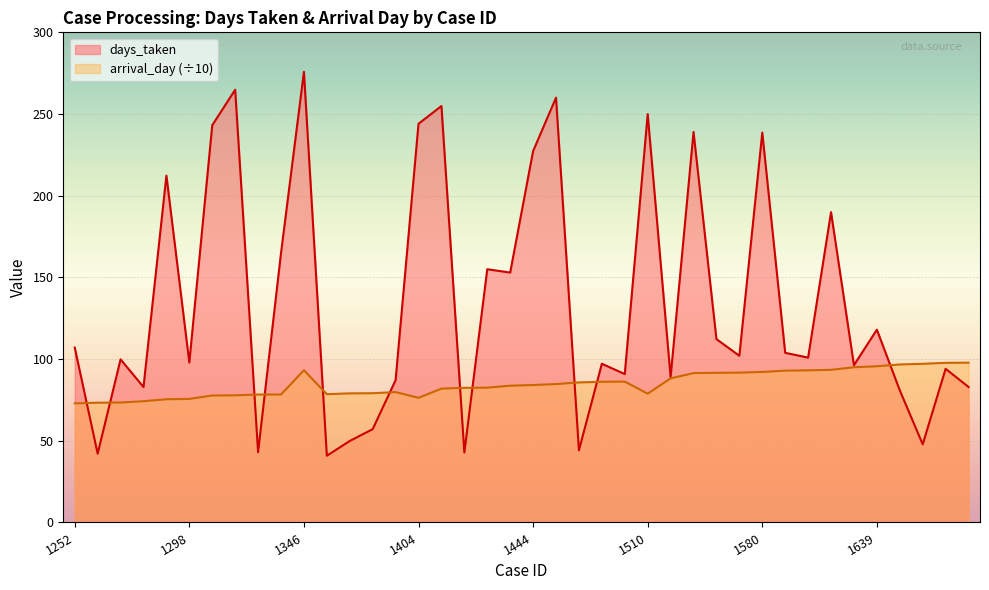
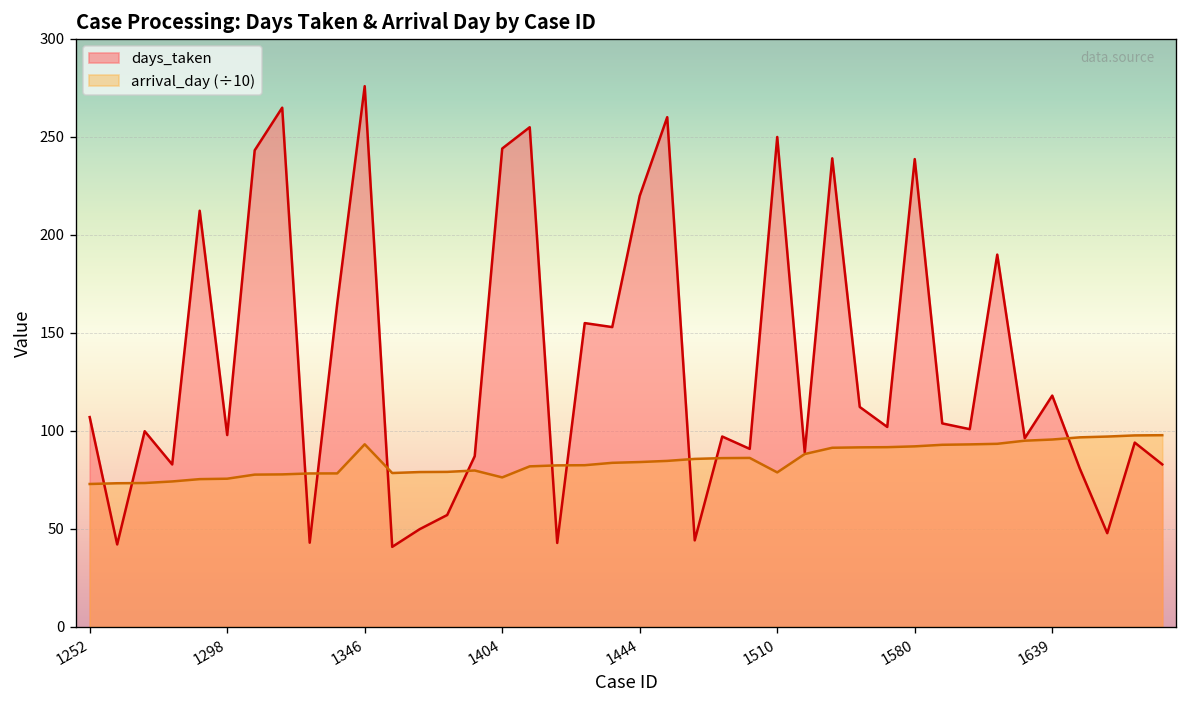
days_taken, 1444: 227 -> 220
